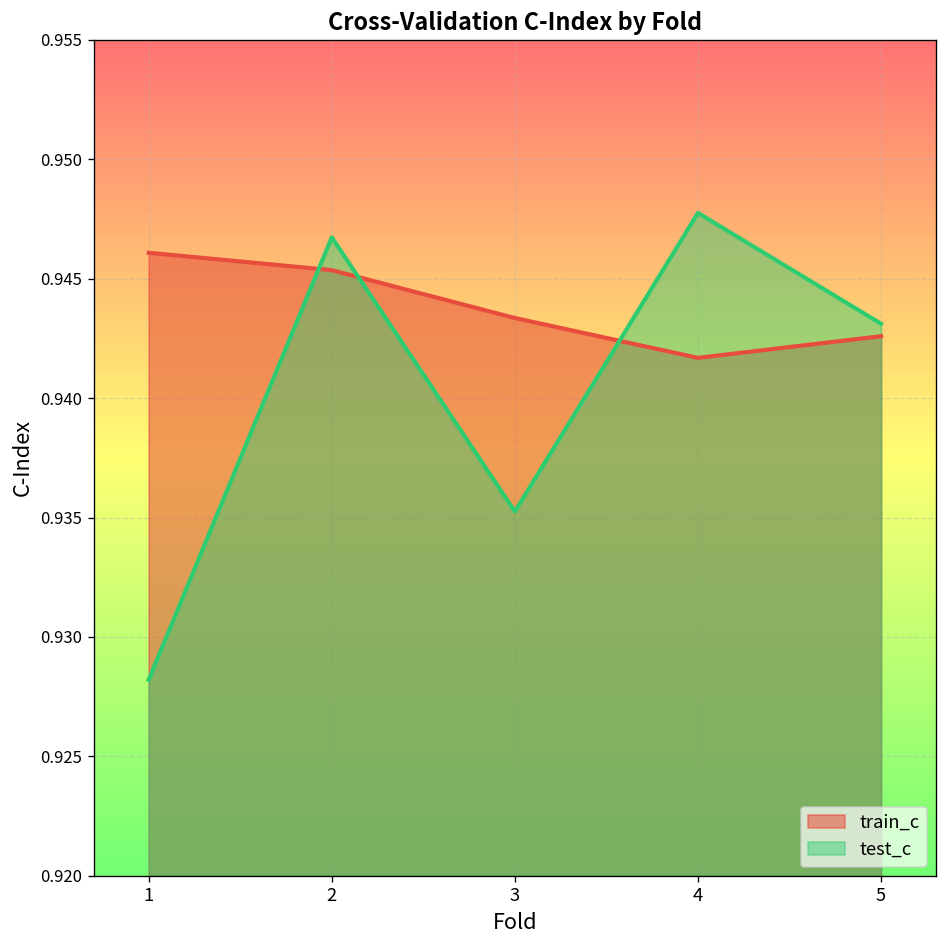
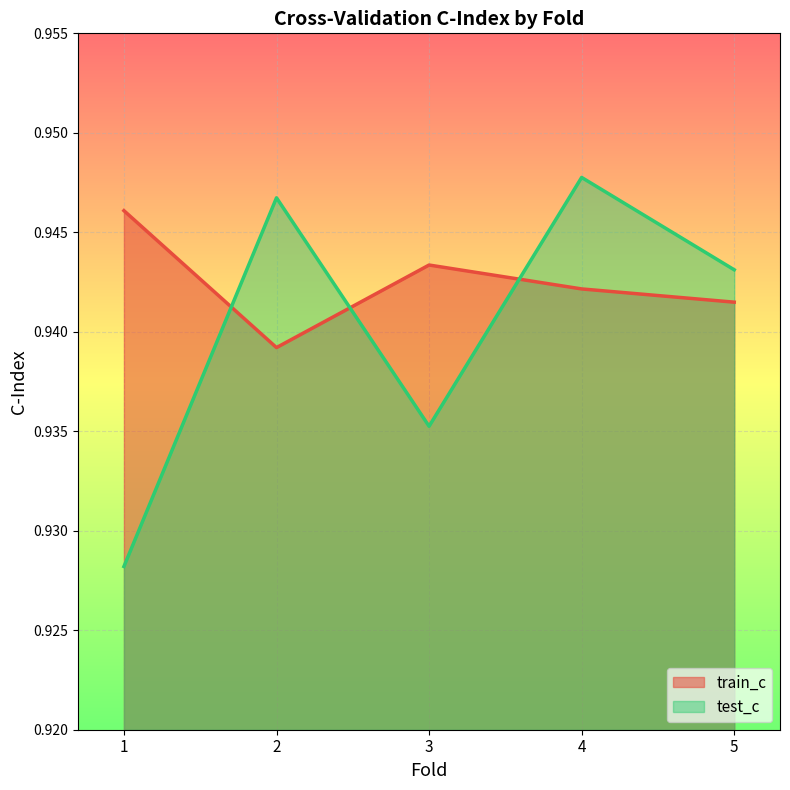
train_c, 2: 0.9454 -> 0.9392
train_c, 4: 0.9417 -> 0.9422
train_c, 5: 0.9426 -> 0.9415
